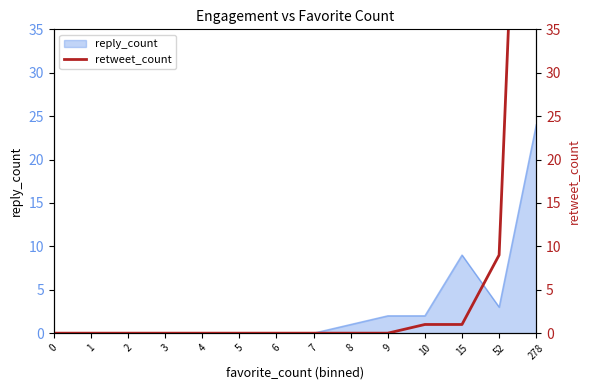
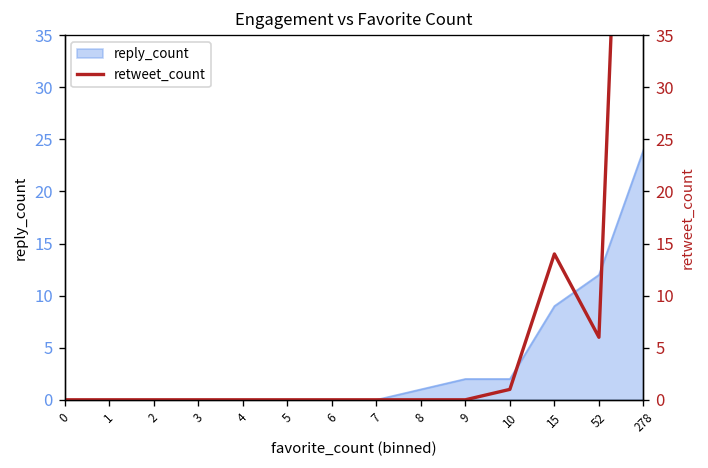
reply_count, 52: 3 -> 12
retweet_count, 15: 1 -> 14
retweet_count, 52: 9 -> 6
